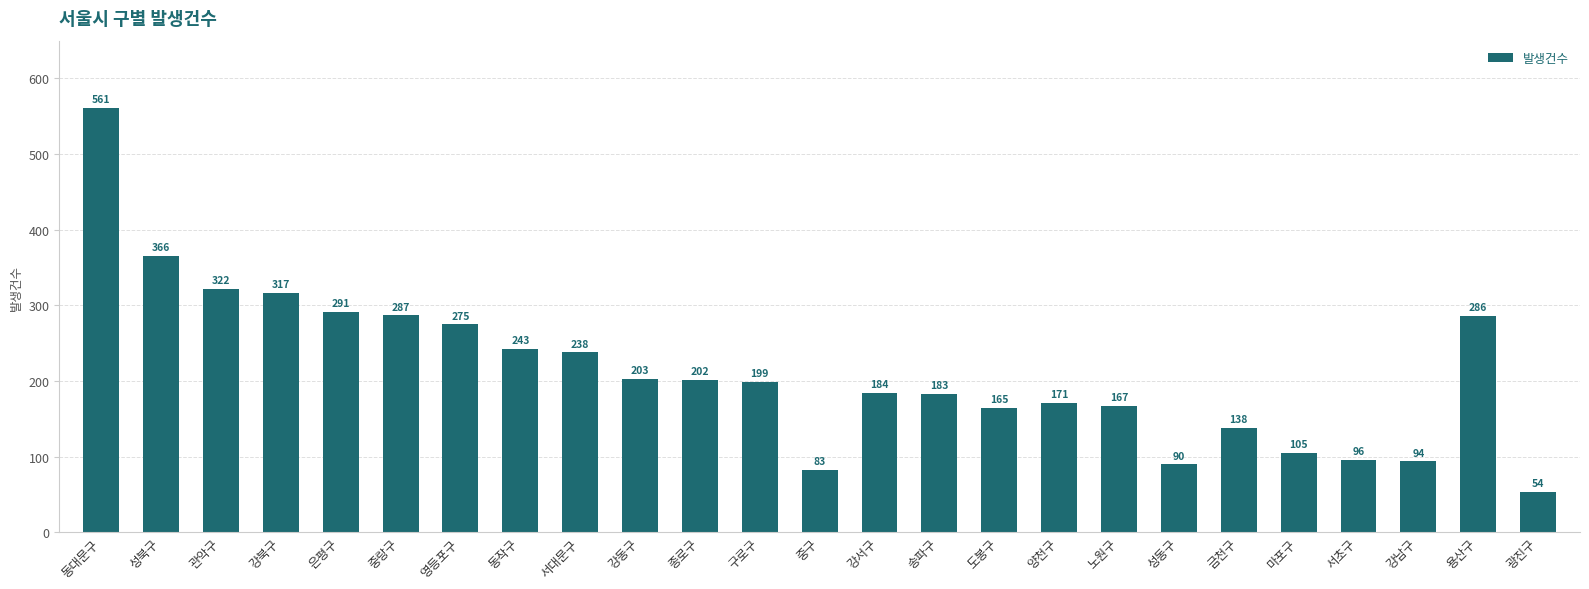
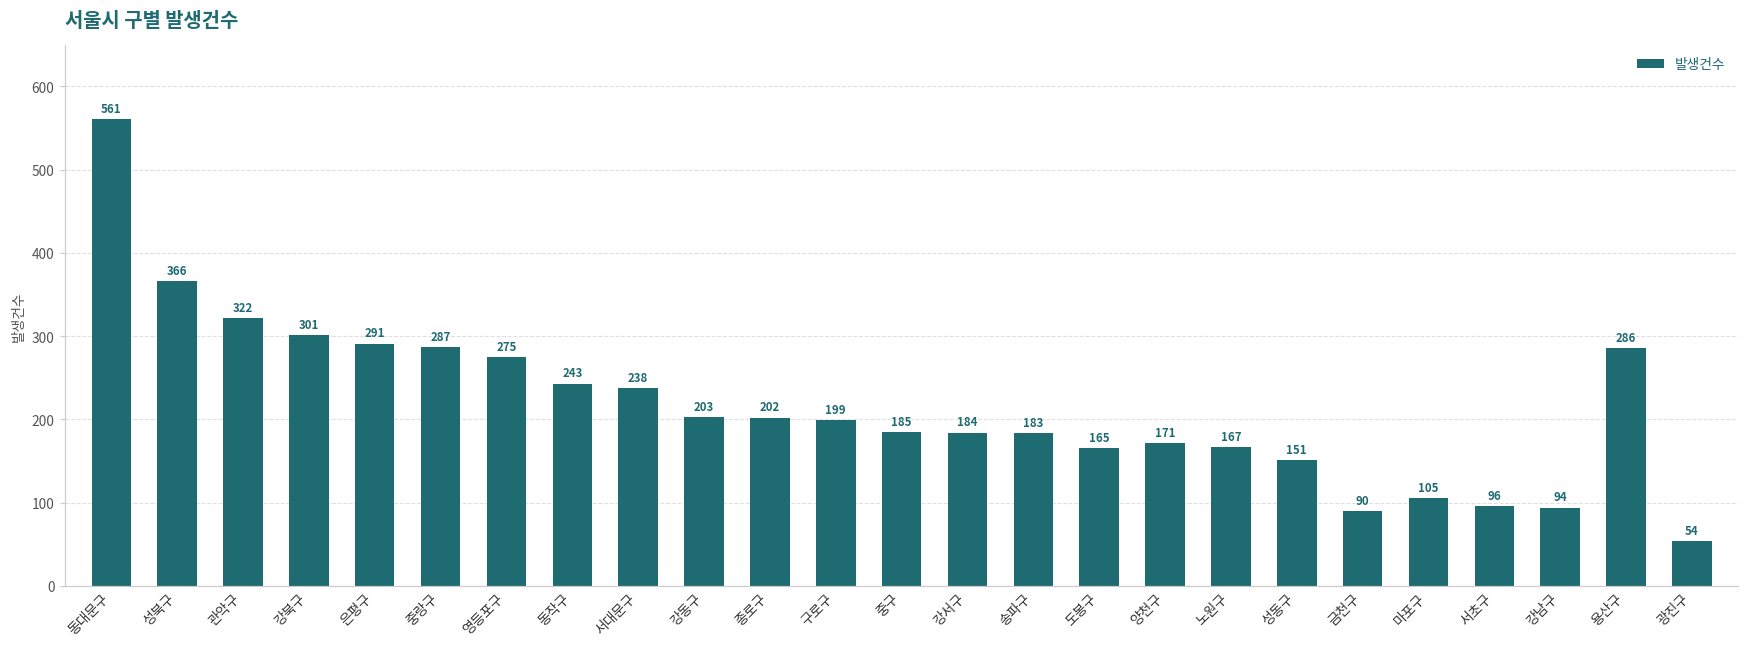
강북구: 317 -> 301
중구: 83 -> 185
성동구: 90 -> 151
금천구: 138 -> 90
